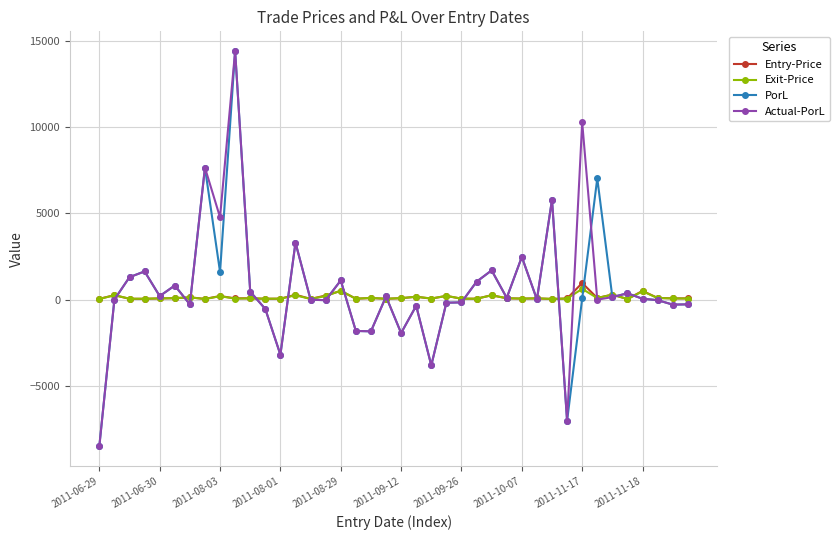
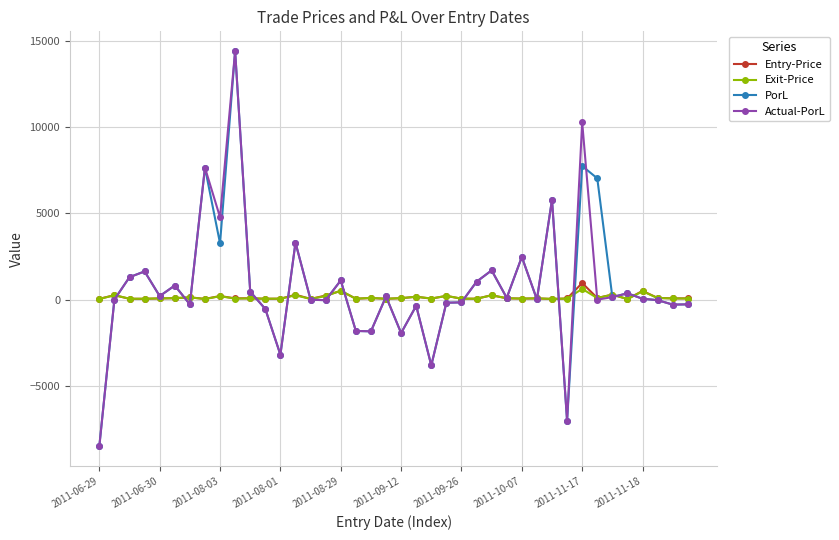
PorL, 2011-08-03: 1600 -> 3300
PorL, 2011-11-17: 100 -> 7800
